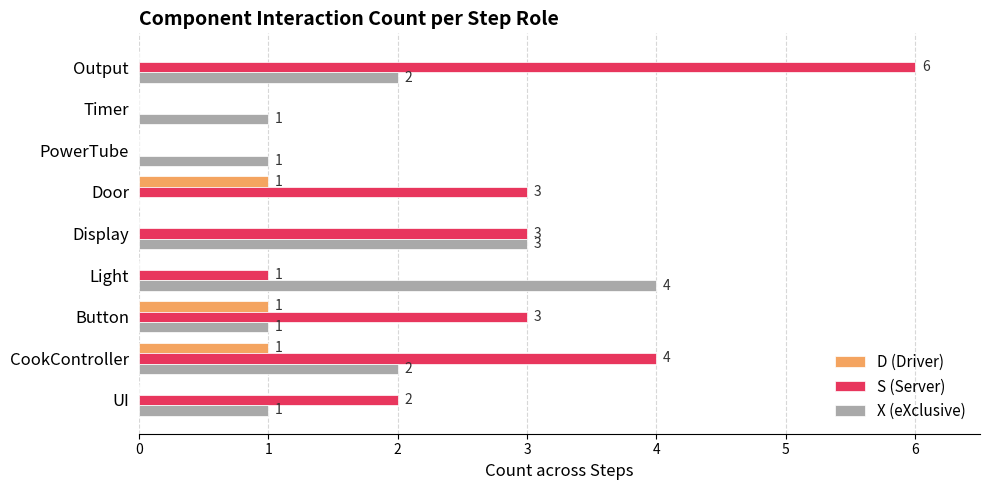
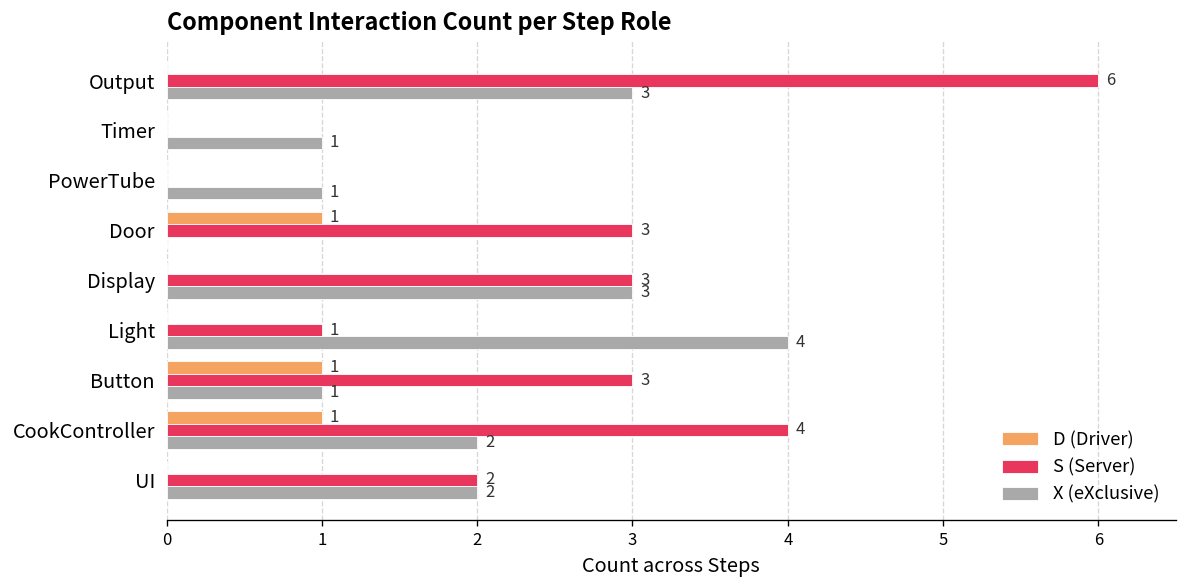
X (eXclusive), Output: 2 -> 3
X (eXclusive), UI: 1 -> 2
